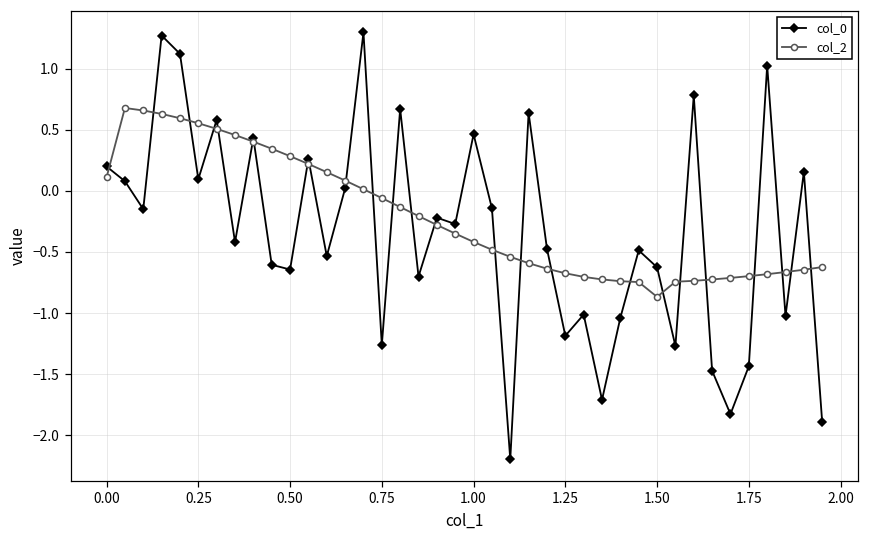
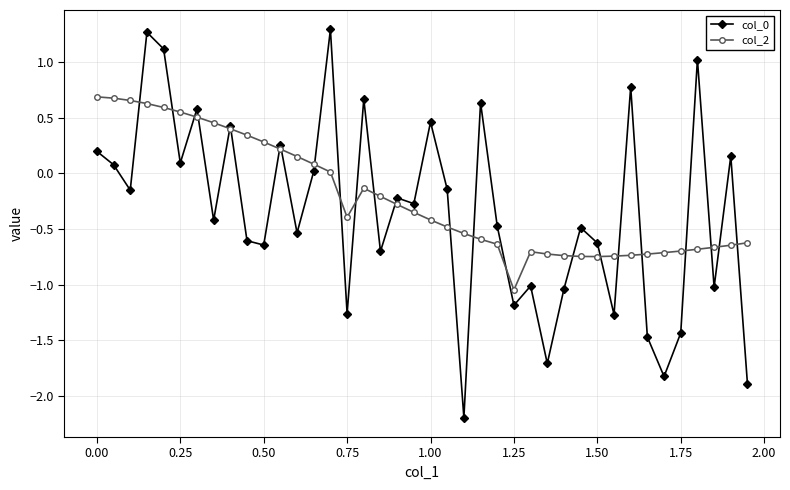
col_2, 0.00: 0.11 -> 0.69
col_2, 0.75: -0.06 -> -0.39
col_2, 1.25: -0.67 -> -1.05
col_2, 1.50: -0.87 -> -0.75
